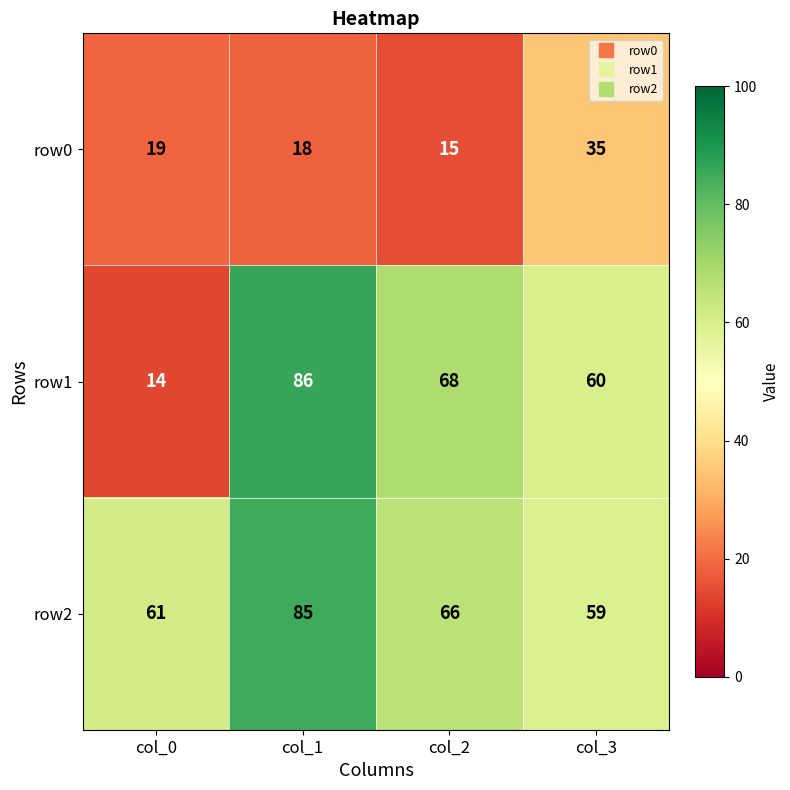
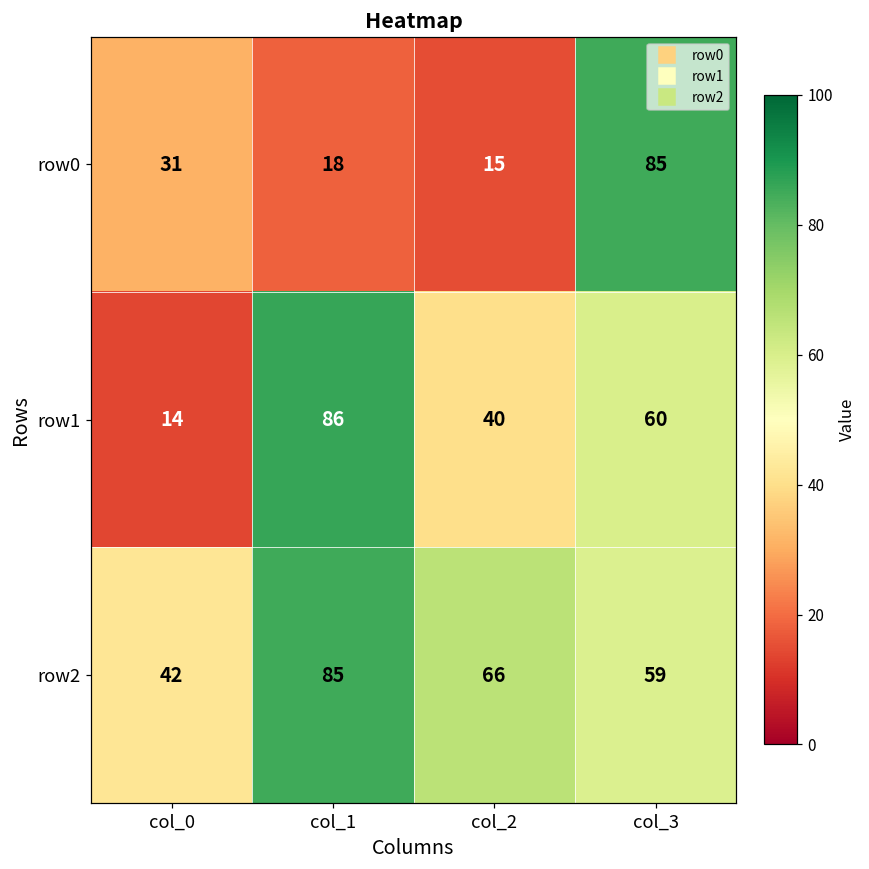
row0, col_0: 19 -> 31
row0, col_3: 35 -> 85
row1, col_2: 68 -> 40
row2, col_0: 61 -> 42
